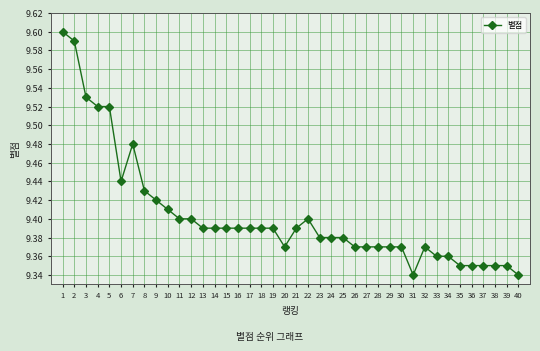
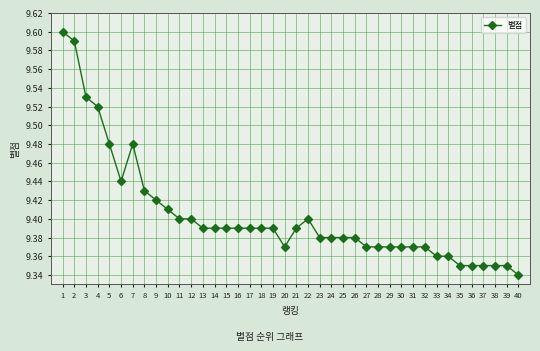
5: 9.52 -> 9.48
26: 9.37 -> 9.38
31: 9.34 -> 9.37
